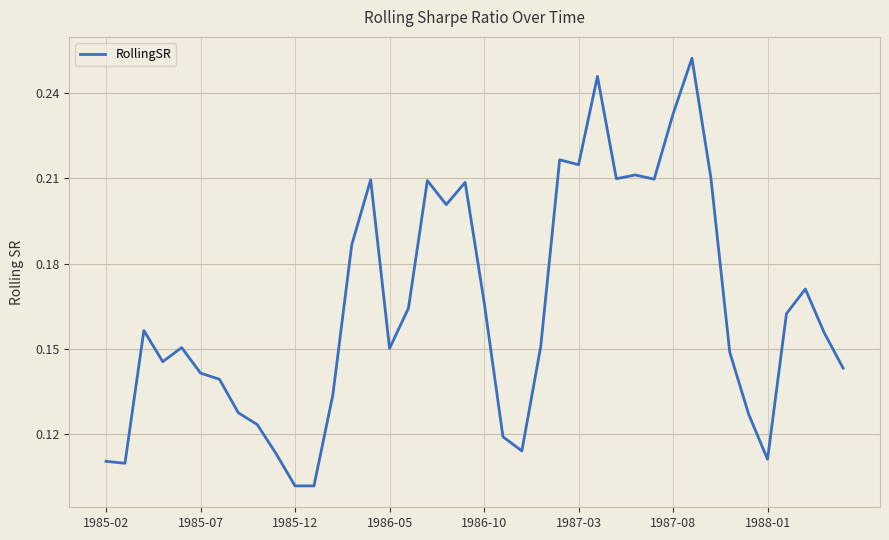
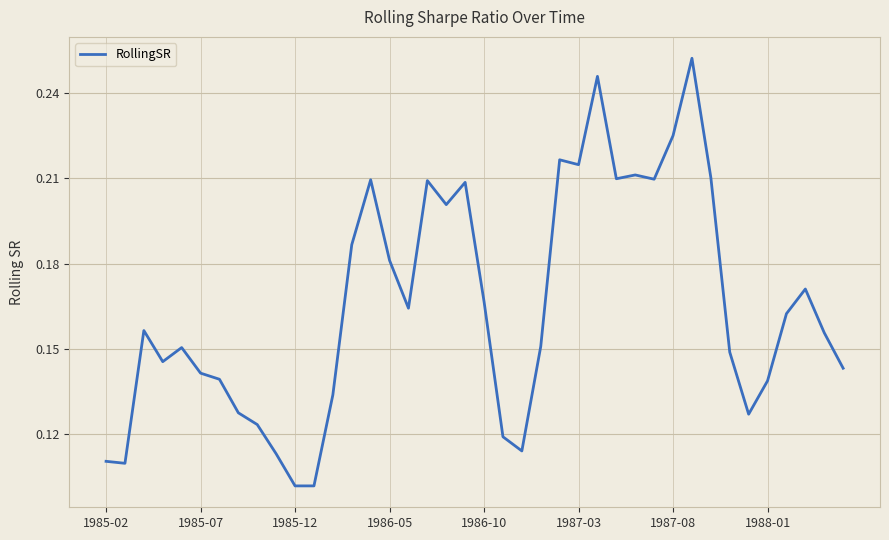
1986-05: 0.150 -> 0.181
1987-08: 0.233 -> 0.225
1988-01: 0.111 -> 0.139
